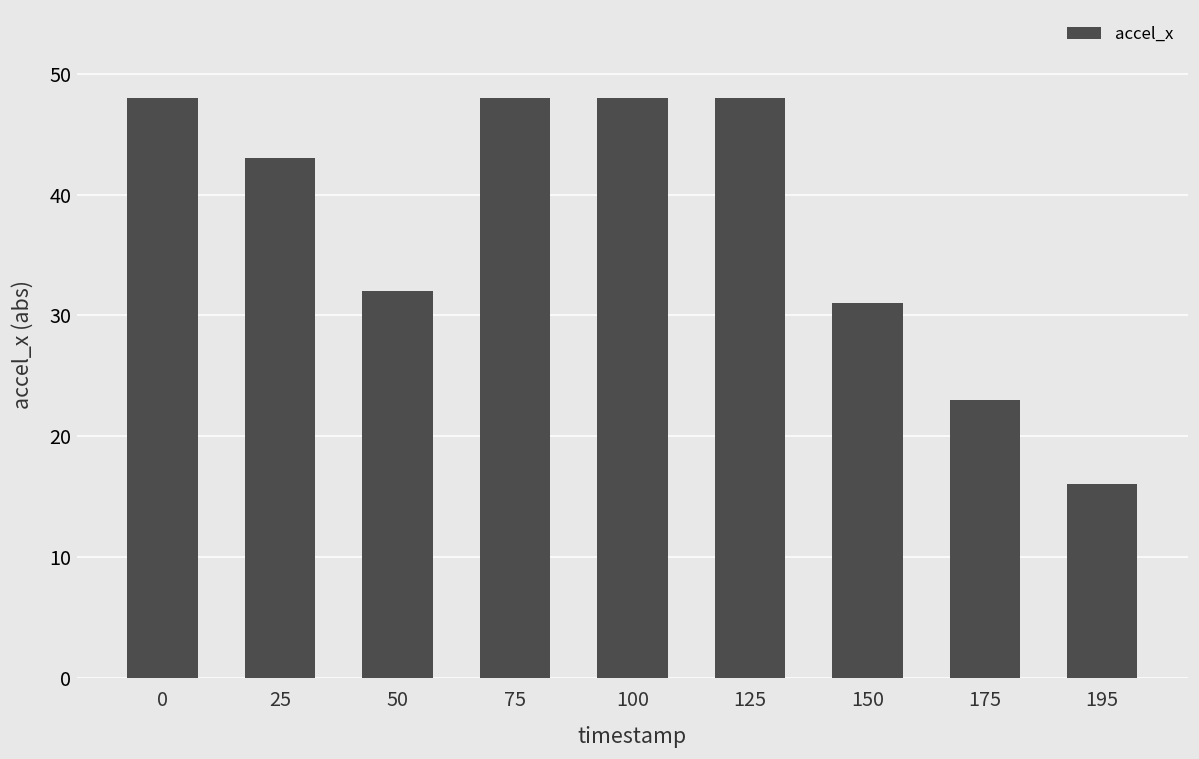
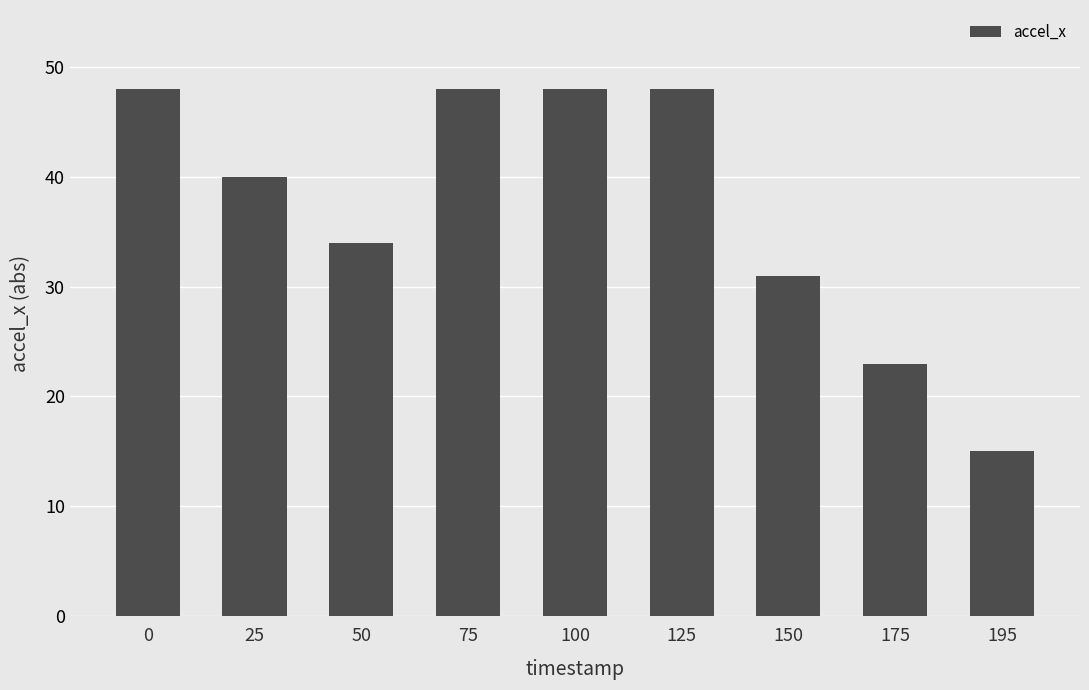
25: 43 -> 40
50: 32 -> 34
195: 16 -> 15
